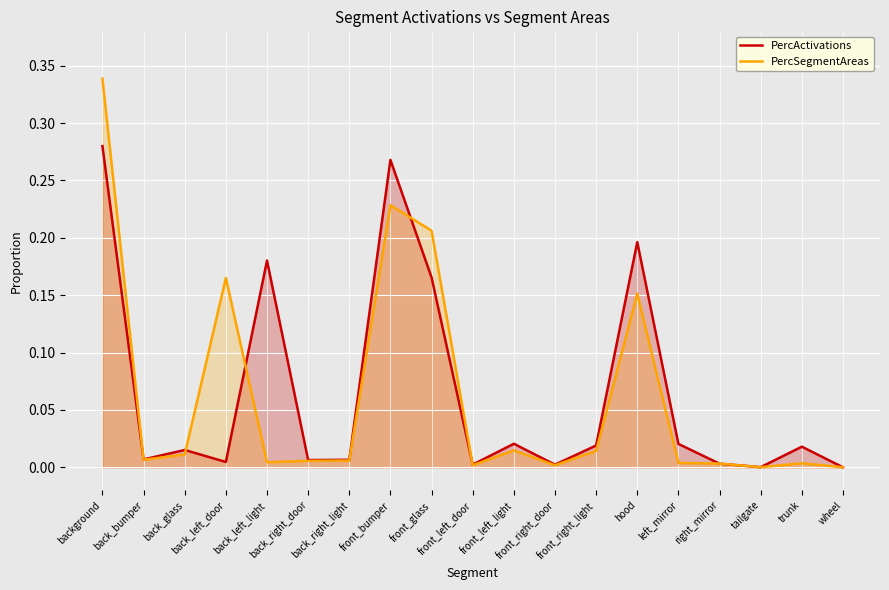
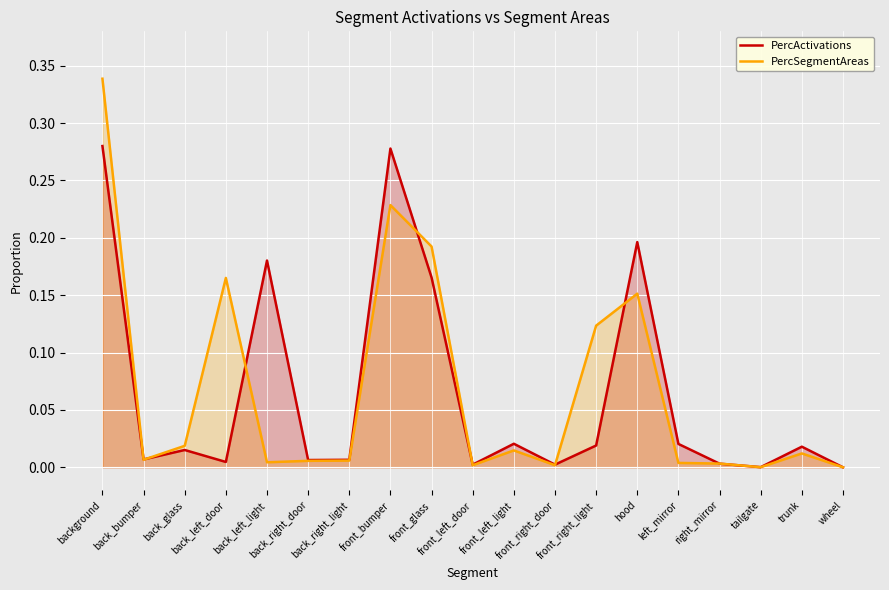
PercSegmentAreas, back_glass: 0.011 -> 0.019
PercActivations, front_bumper: 0.268 -> 0.278
PercSegmentAreas, front_glass: 0.206 -> 0.192
PercSegmentAreas, front_right_light: 0.014 -> 0.123
PercSegmentAreas, trunk: 0.004 -> 0.012
